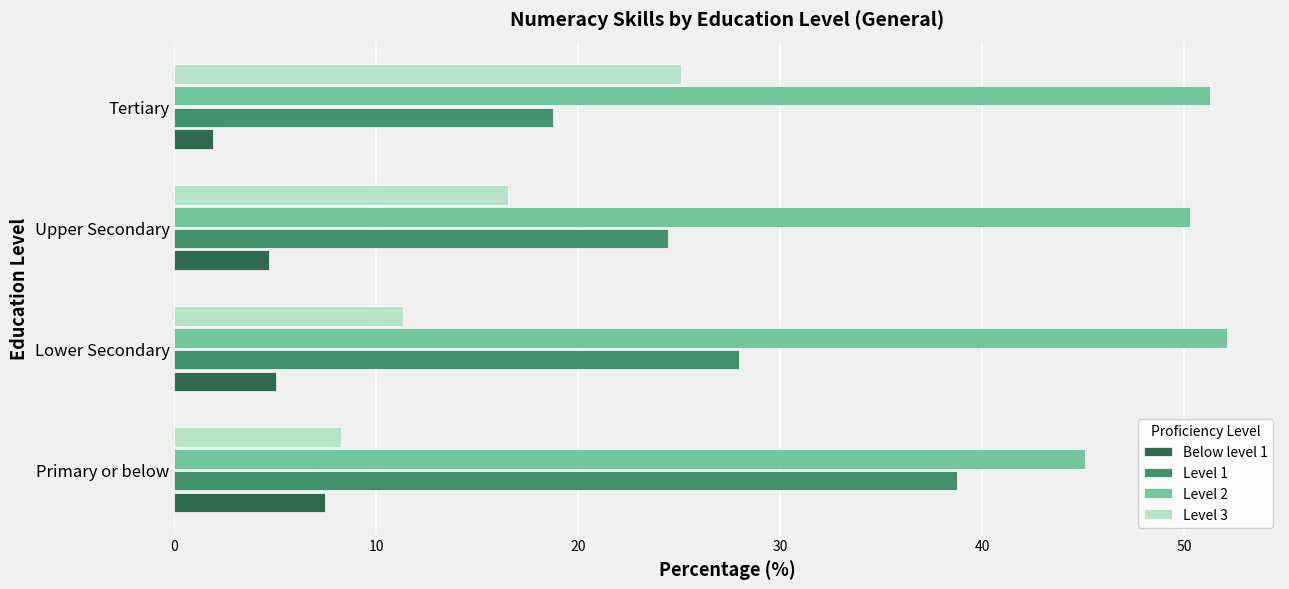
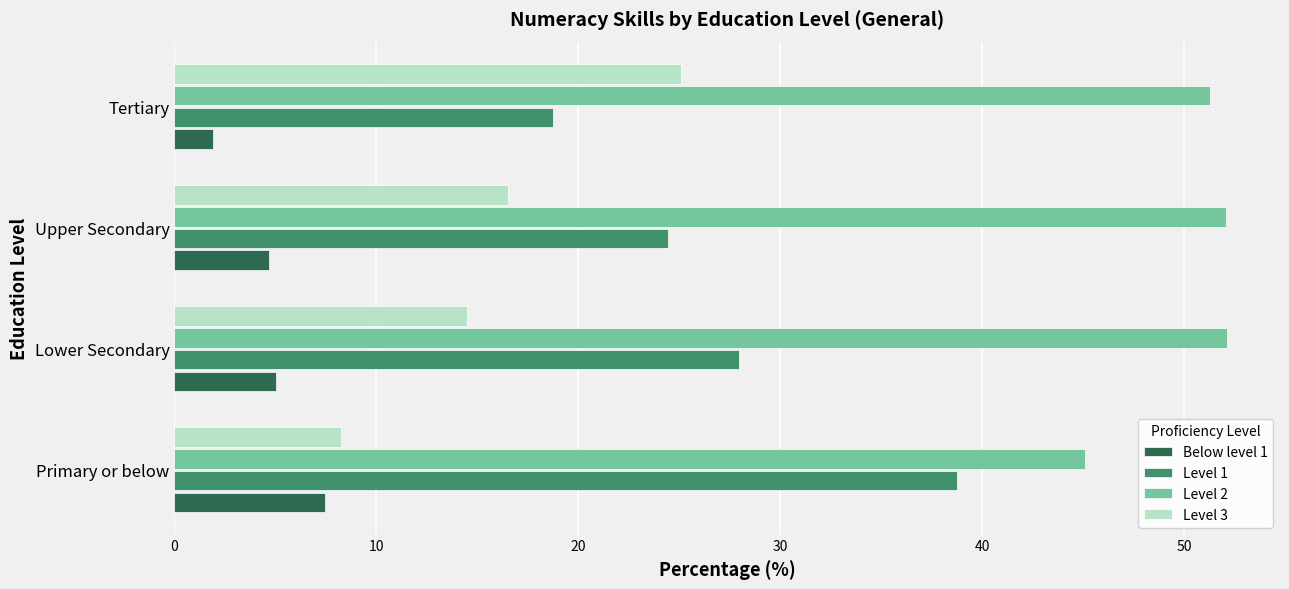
Level 2, Upper Secondary: 50.3 -> 52.1
Level 3, Lower Secondary: 11.3 -> 14.5
